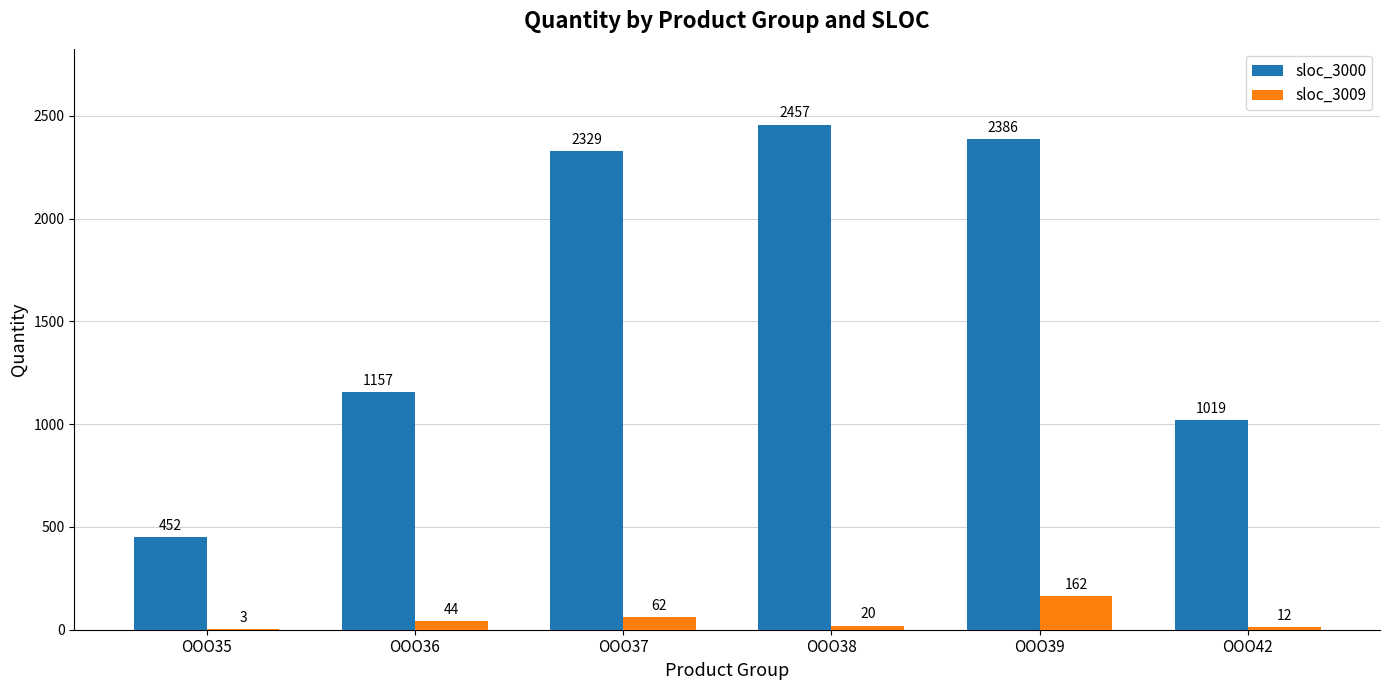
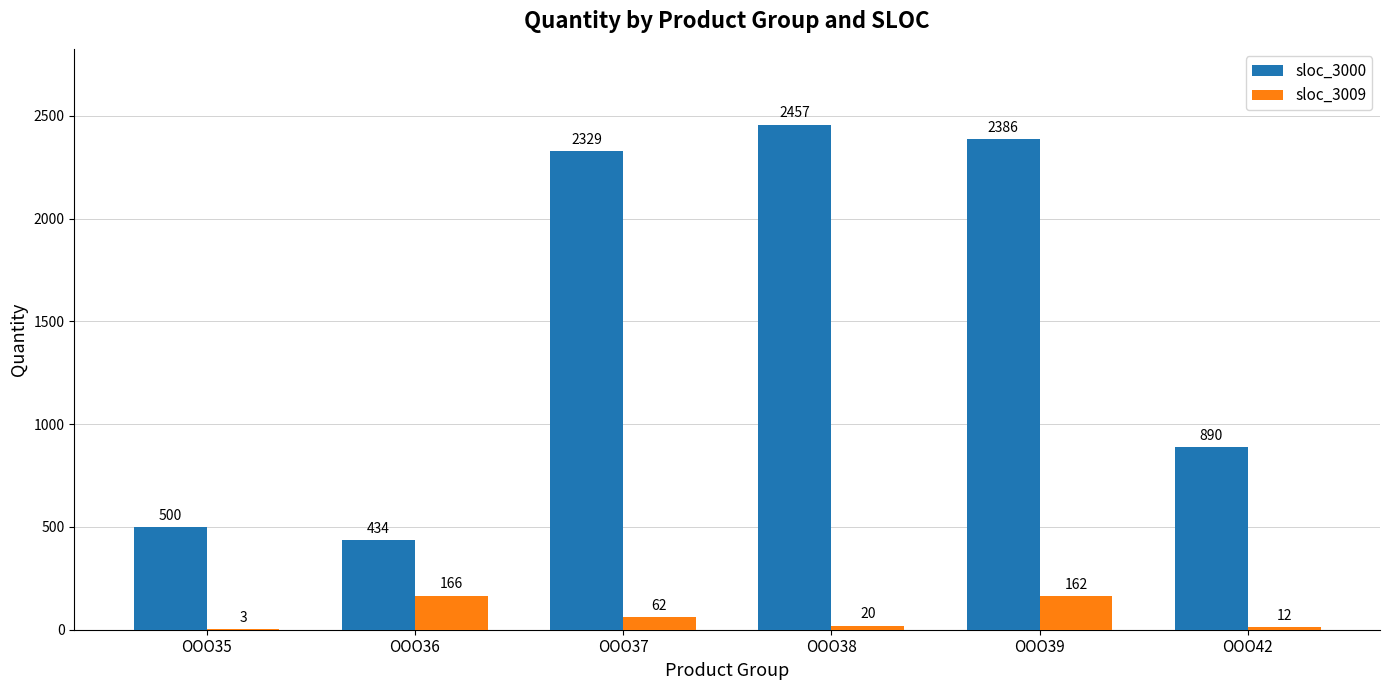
sloc_3000, OOO35: 452 -> 500
sloc_3000, OOO36: 1157 -> 434
sloc_3009, OOO36: 44 -> 166
sloc_3000, OOO42: 1019 -> 890
